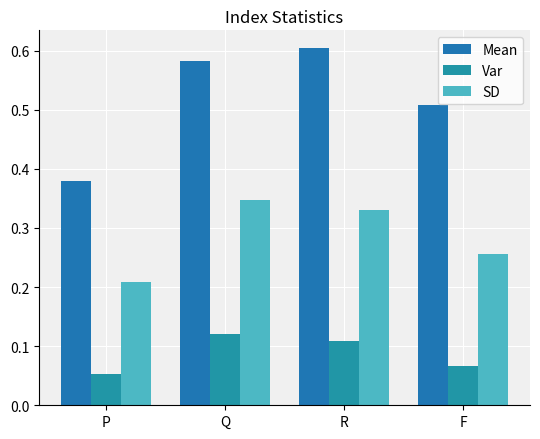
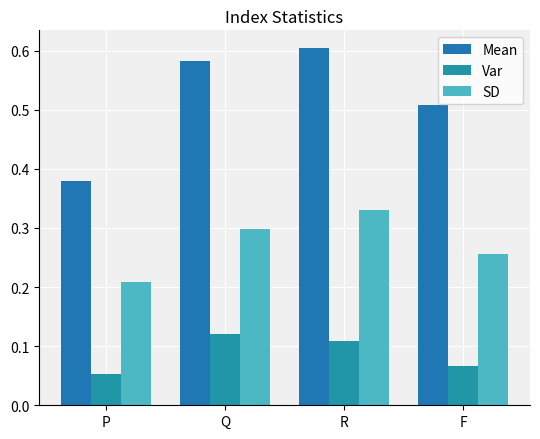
SD, Q: 0.35 -> 0.30
